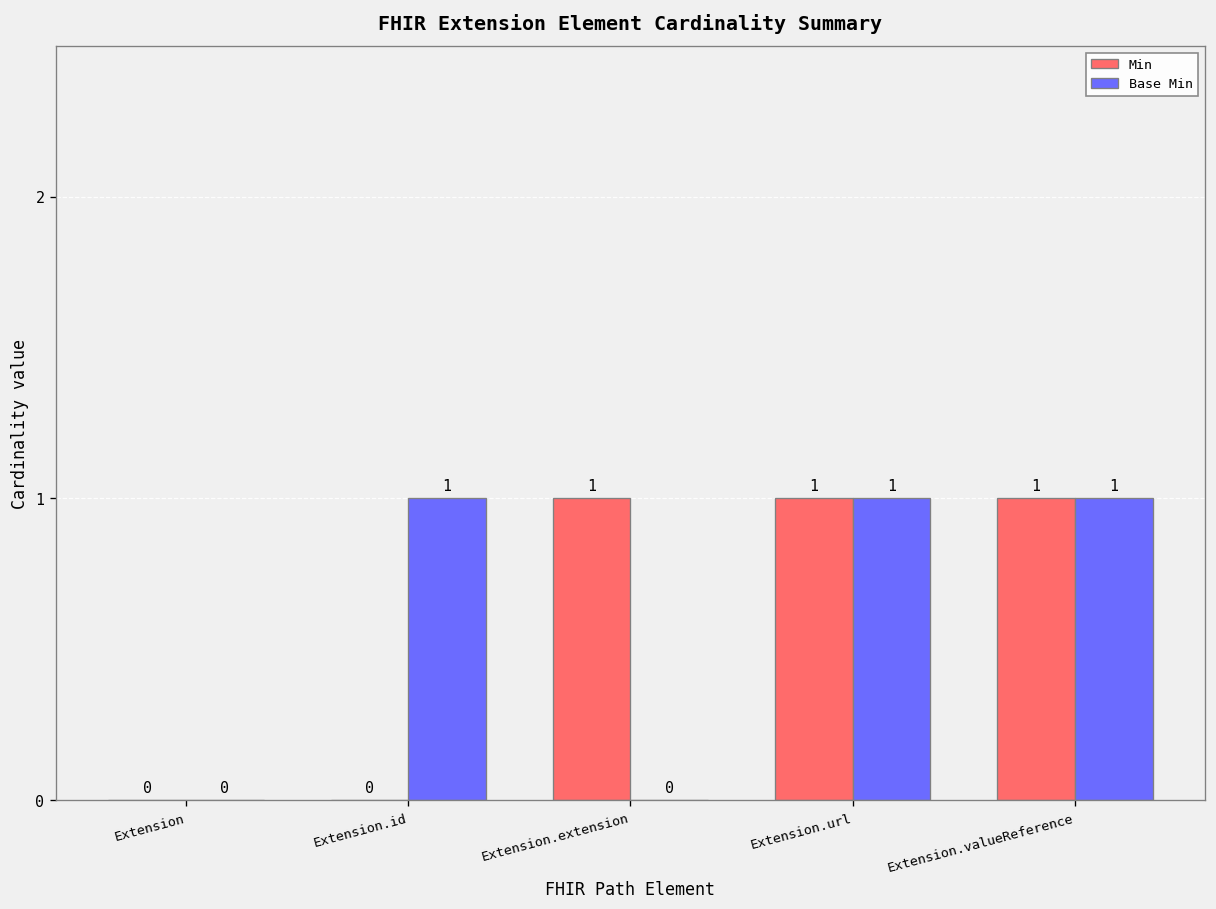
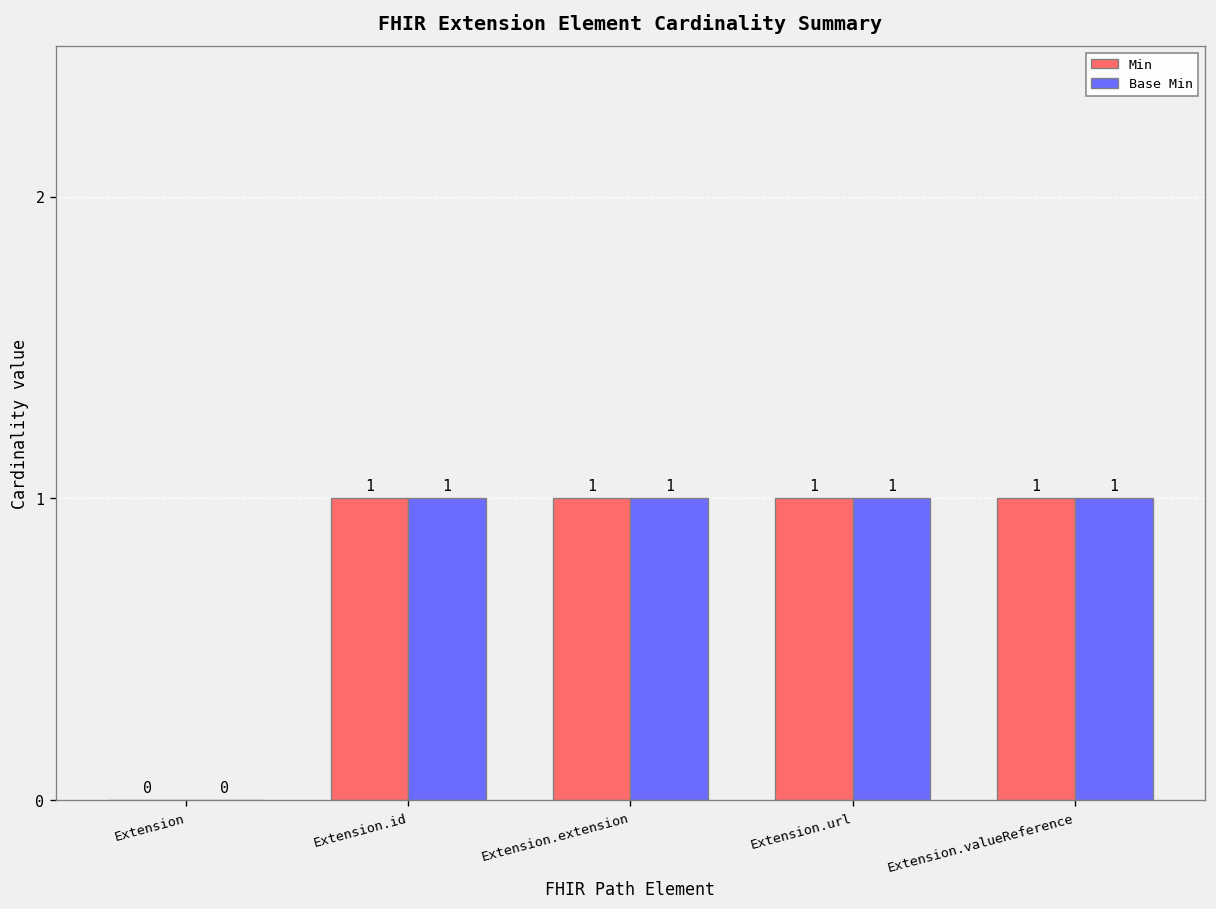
Min, Extension.id: 0 -> 1
Base Min, Extension.extension: 0 -> 1
